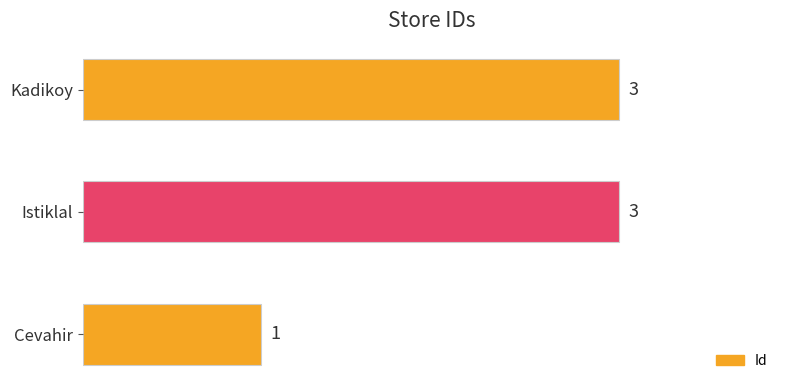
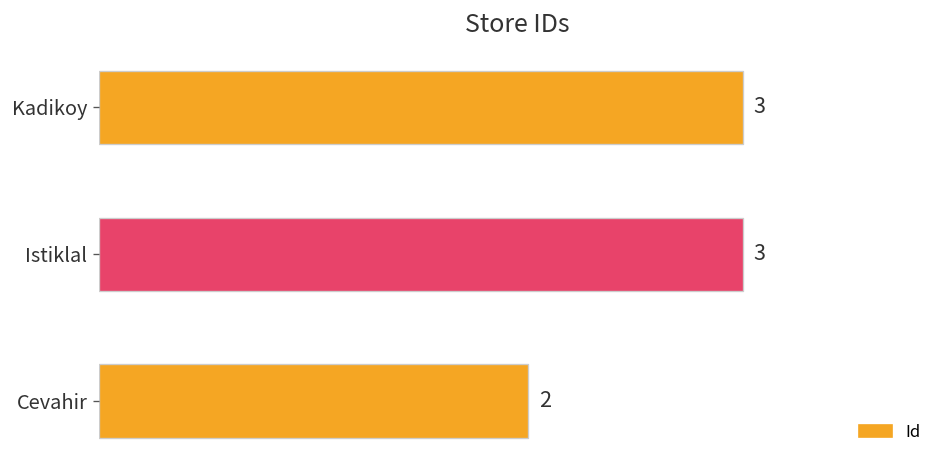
Cevahir: 1 -> 2
